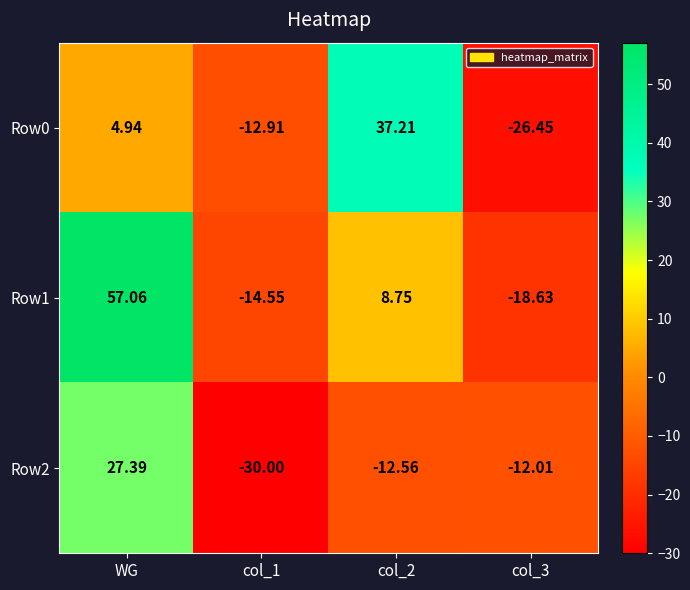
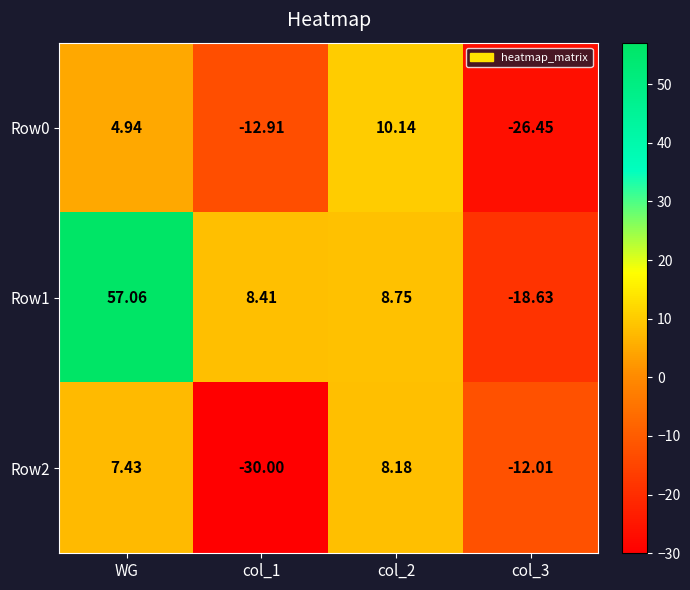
Row0, col_2: 37.21 -> 10.14
Row1, col_1: -14.55 -> 8.41
Row2, WG: 27.39 -> 7.43
Row2, col_2: -12.56 -> 8.18
